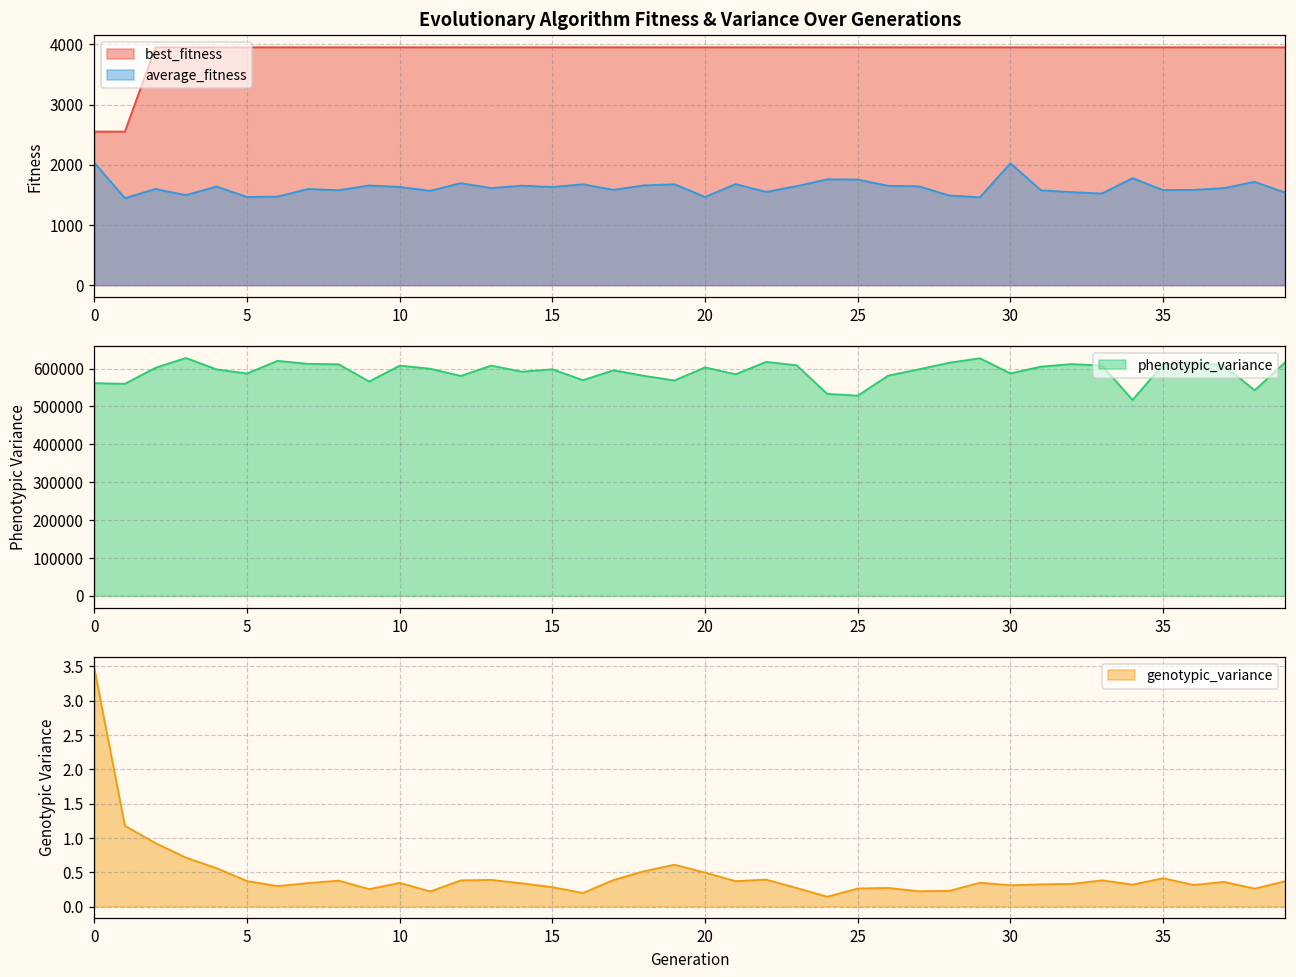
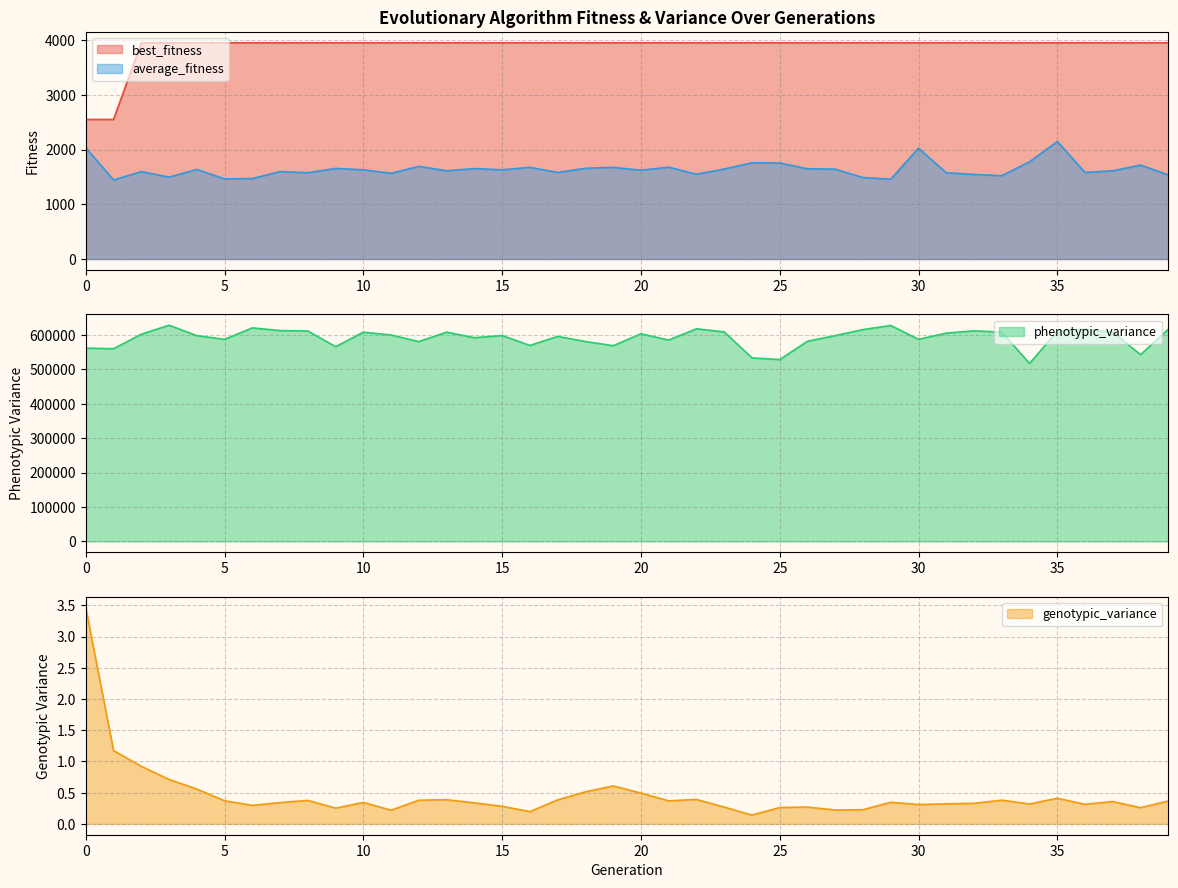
Evolutionary Algorithm Fitness & Variance Over Generations, average_fitness, 20: 1500 -> 1600
Evolutionary Algorithm Fitness & Variance Over Generations, average_fitness, 35: 1600 -> 2100
